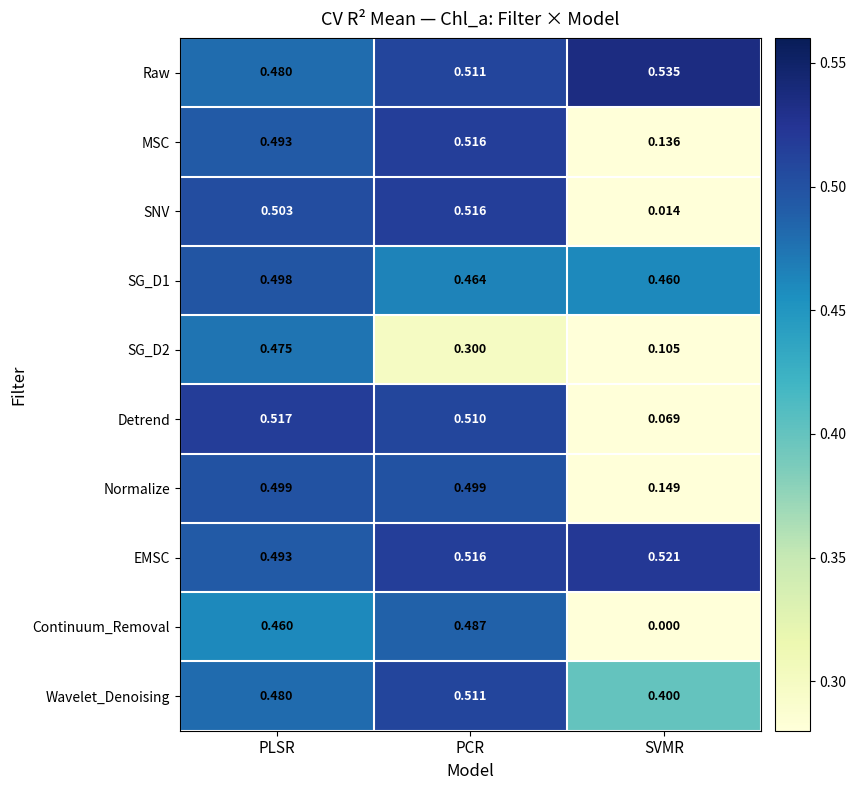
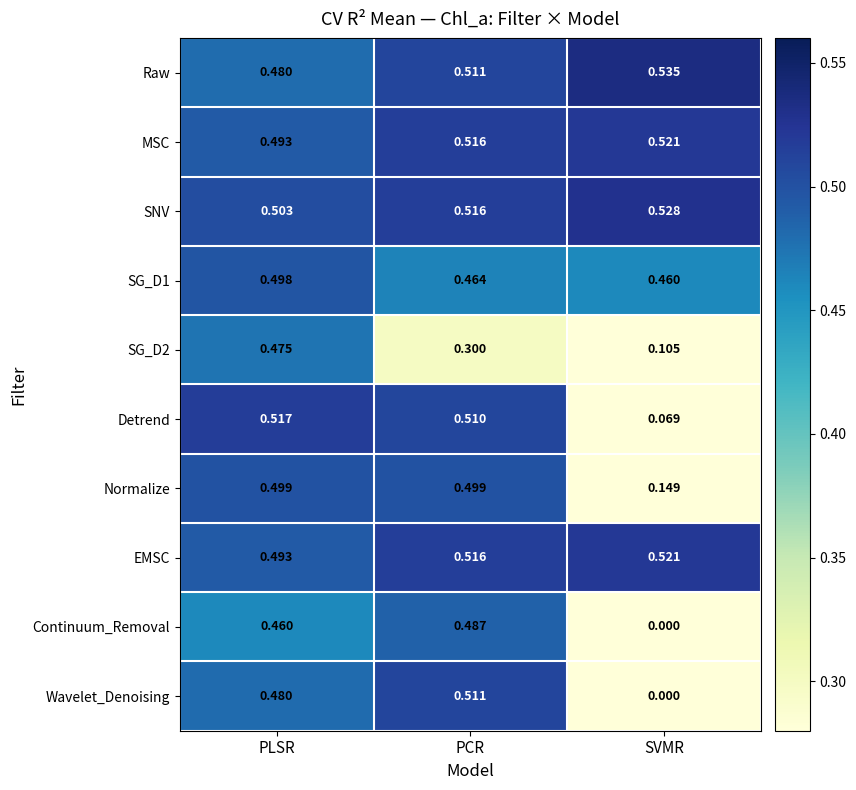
MSC, SVMR: 0.136 -> 0.521
SNV, SVMR: 0.014 -> 0.528
Wavelet_Denoising, SVMR: 0.400 -> 0.000
